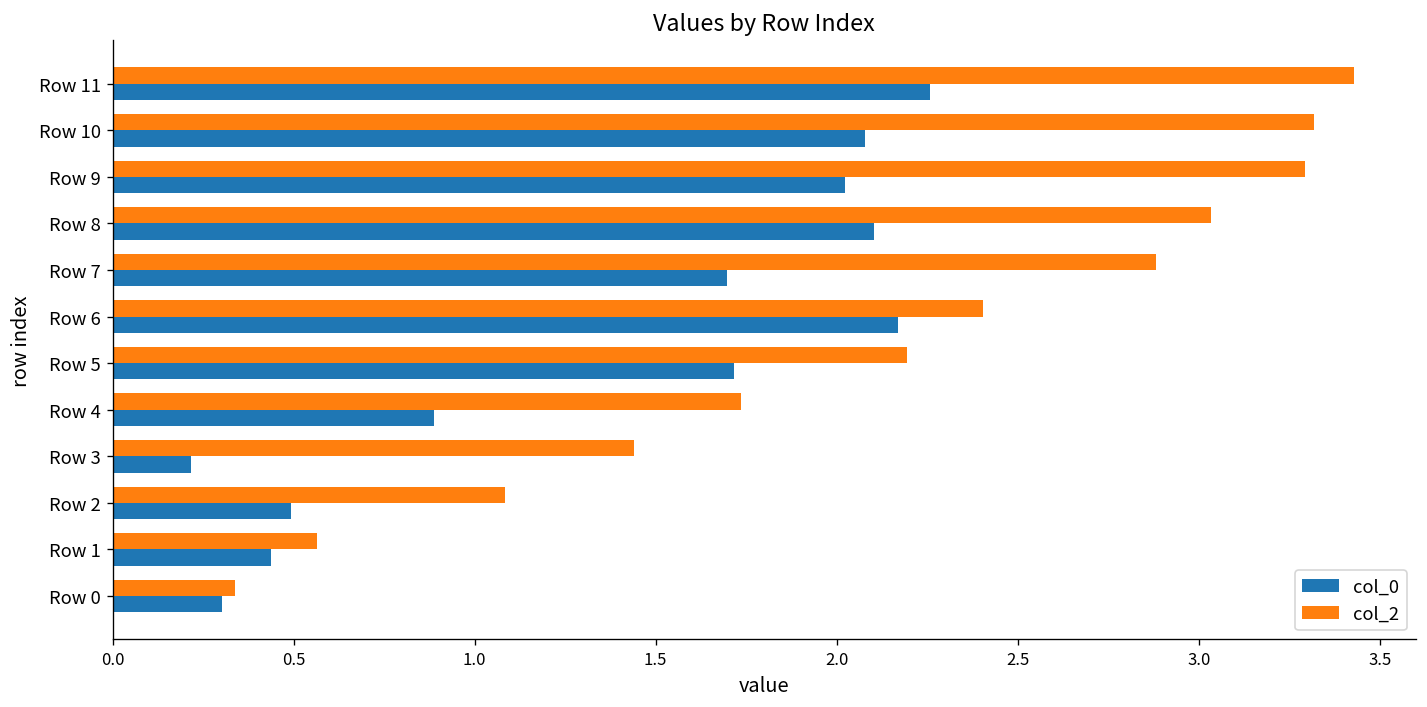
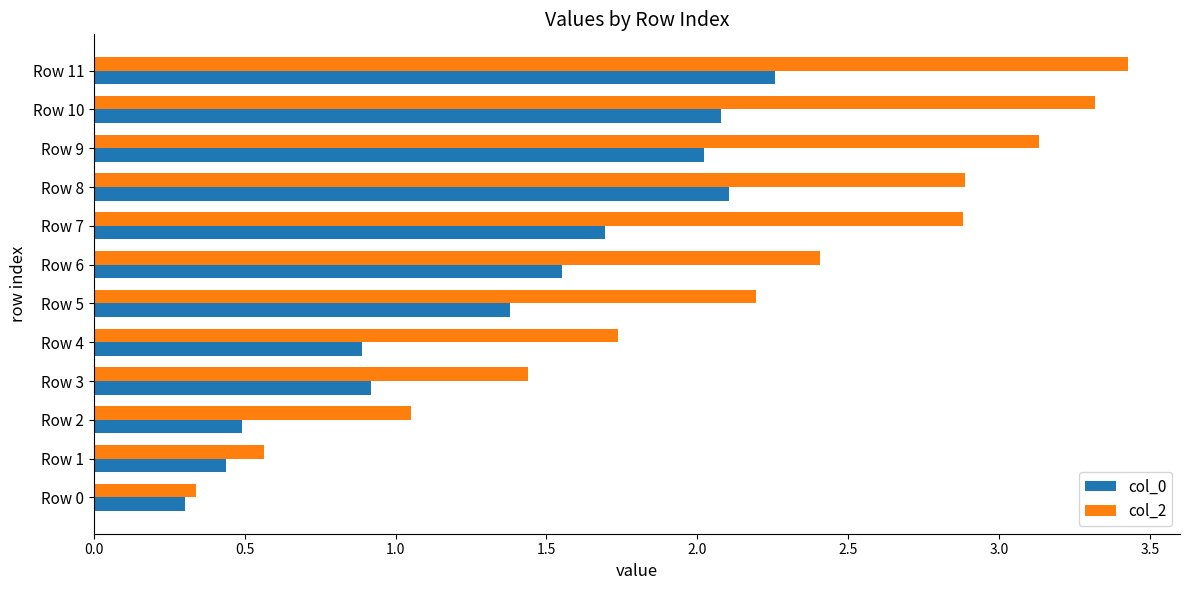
col_2, Row 9: 3.29 -> 3.13
col_2, Row 8: 3.04 -> 2.89
col_0, Row 6: 2.17 -> 1.55
col_0, Row 5: 1.72 -> 1.38
col_0, Row 3: 0.22 -> 0.92
col_2, Row 2: 1.09 -> 1.05
